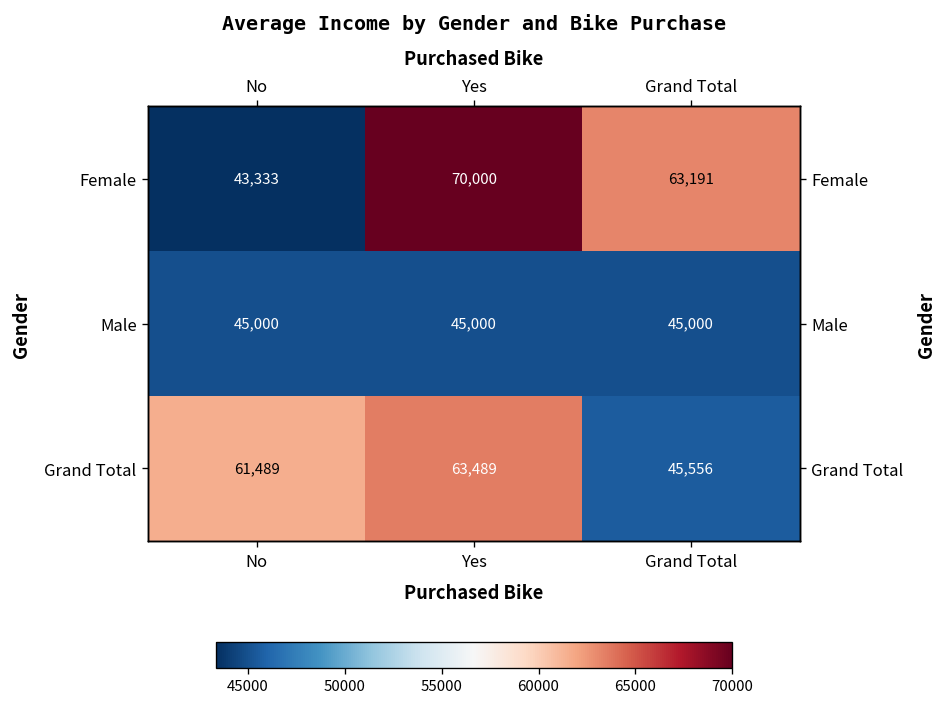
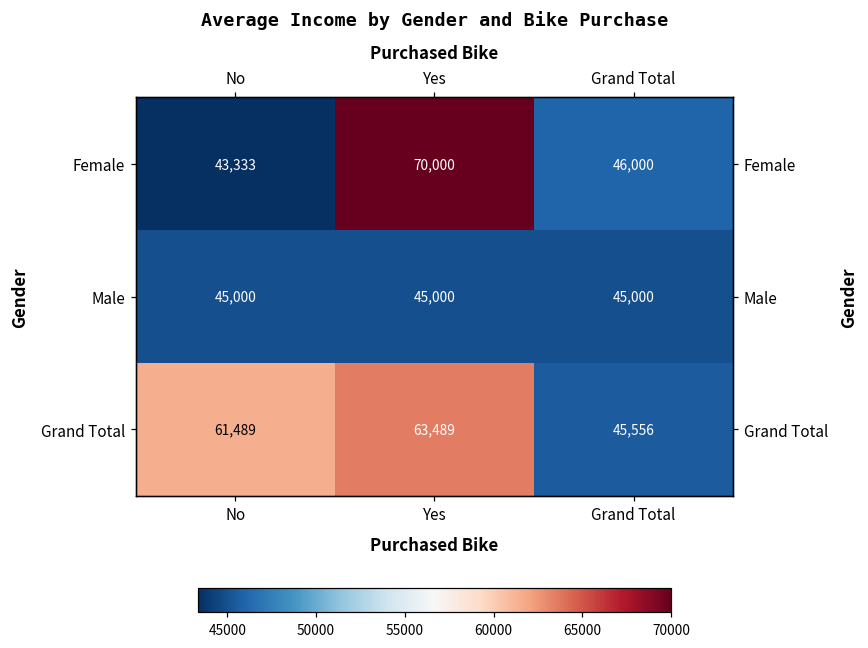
Female, Grand Total: 63,191 -> 46,000
